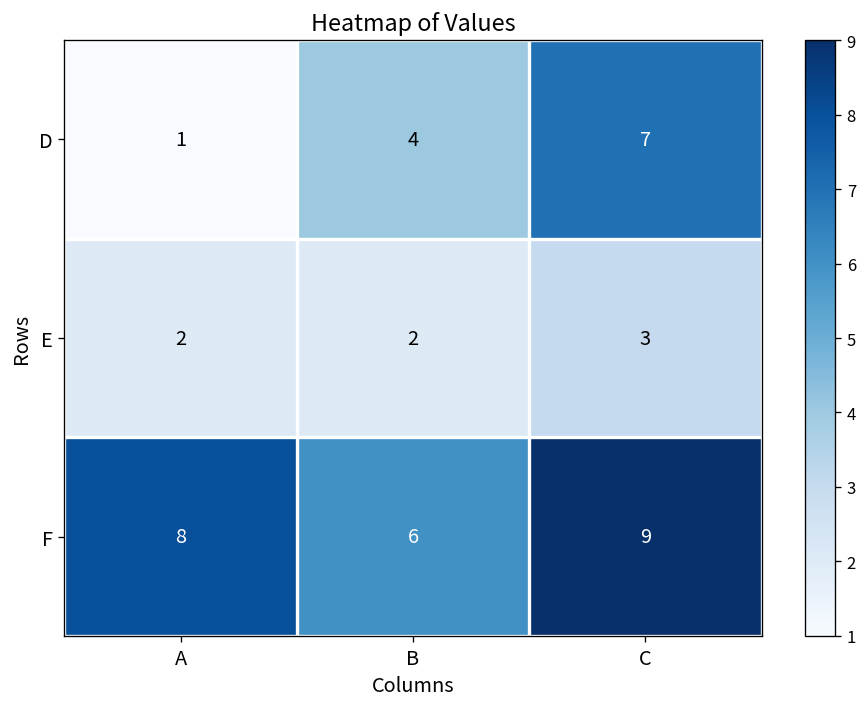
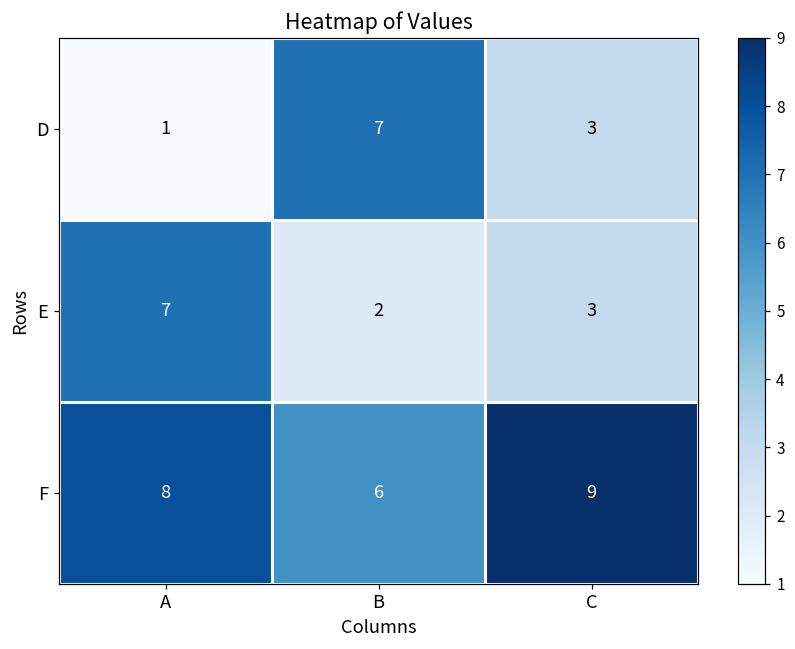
D, B: 4 -> 7
D, C: 7 -> 3
E, A: 2 -> 7
